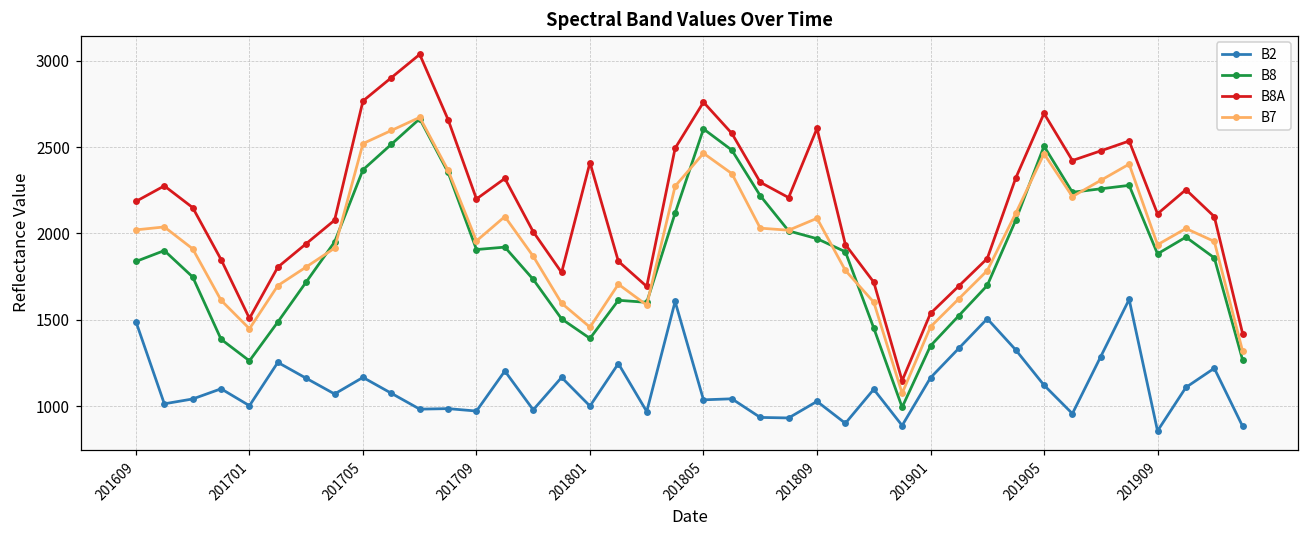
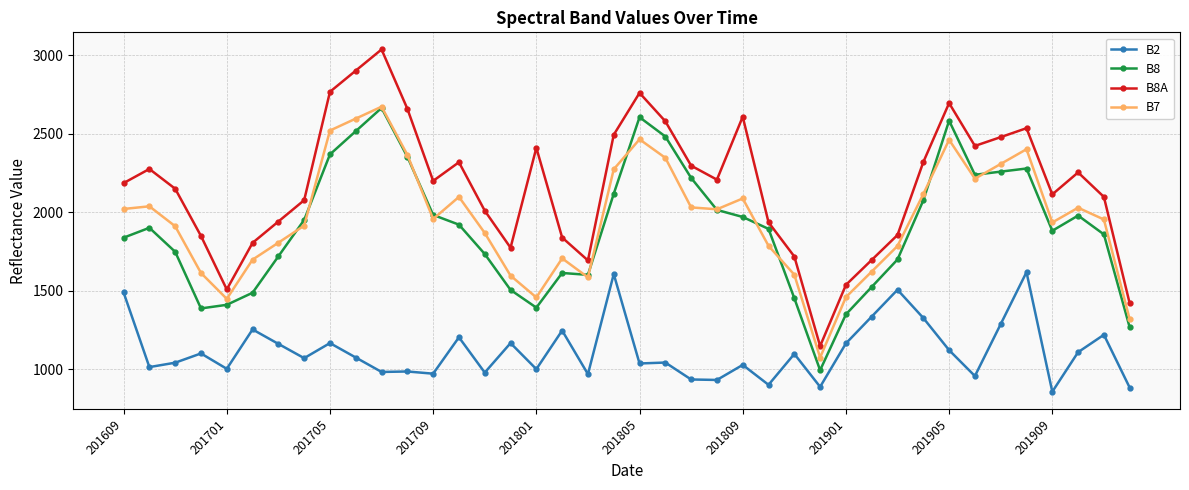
B8, 201701: 1260 -> 1410
B8, 201709: 1910 -> 1980
B8, 201905: 2510 -> 2580
